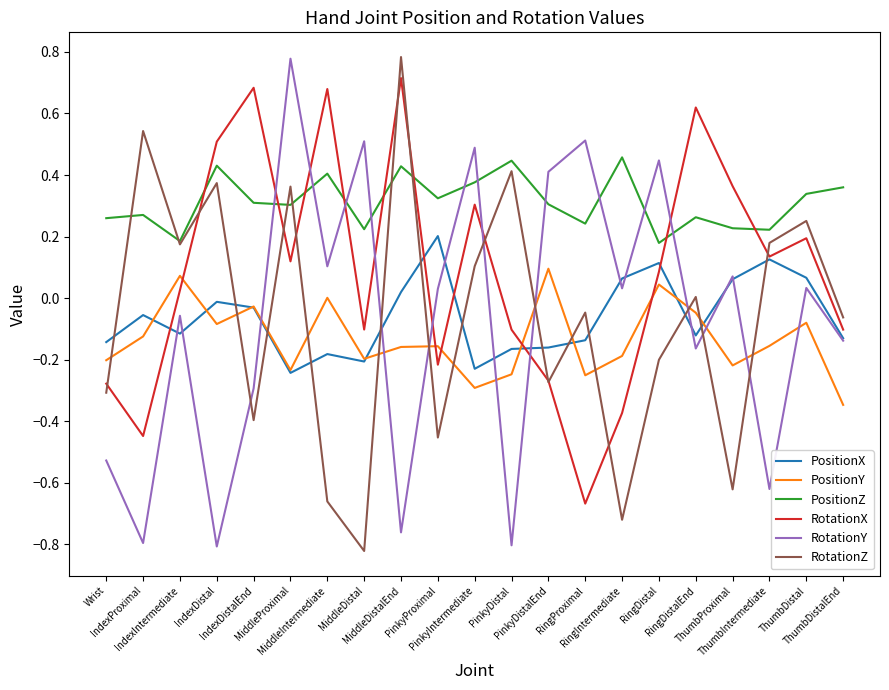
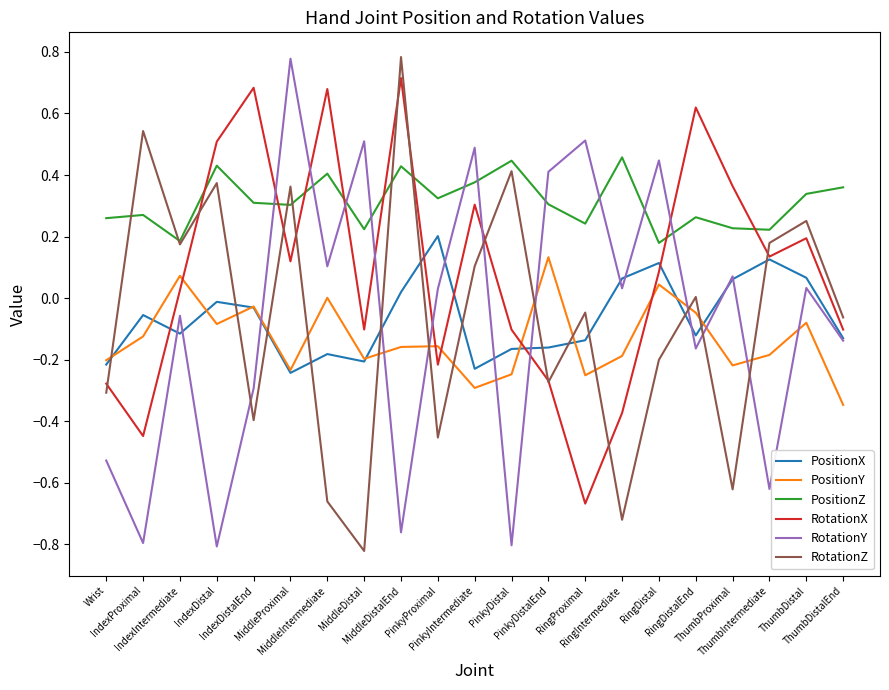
PositionX, Wrist: -0.14 -> -0.22
PositionY, PinkyDistalEnd: 0.10 -> 0.13
PositionY, ThumbIntermediate: -0.16 -> -0.18
